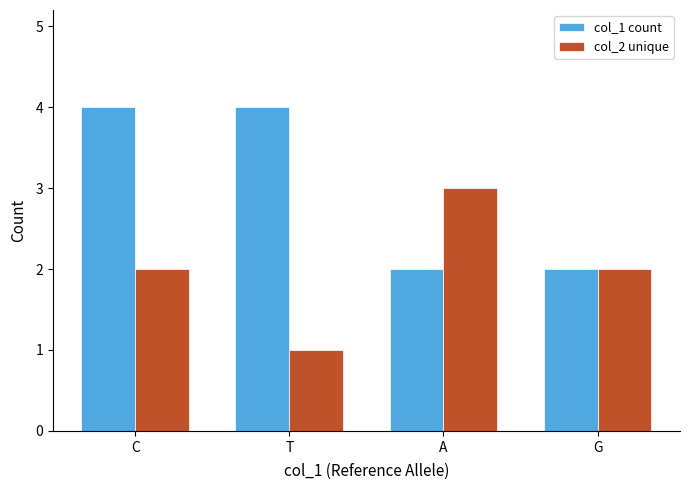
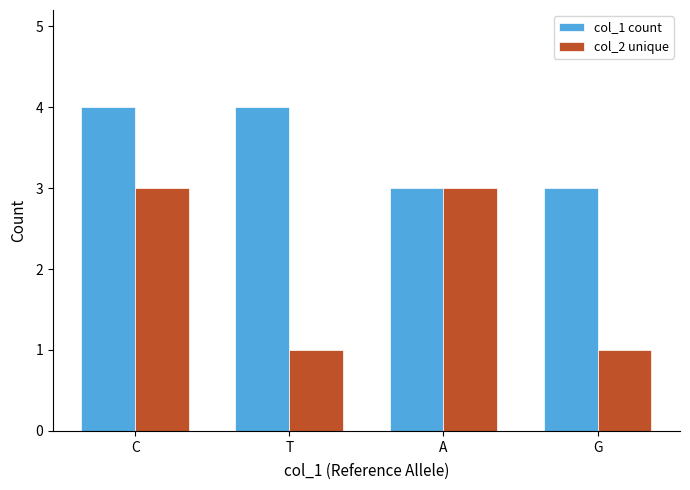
col_2 unique, C: 2 -> 3
col_1 count, A: 2 -> 3
col_1 count, G: 2 -> 3
col_2 unique, G: 2 -> 1
